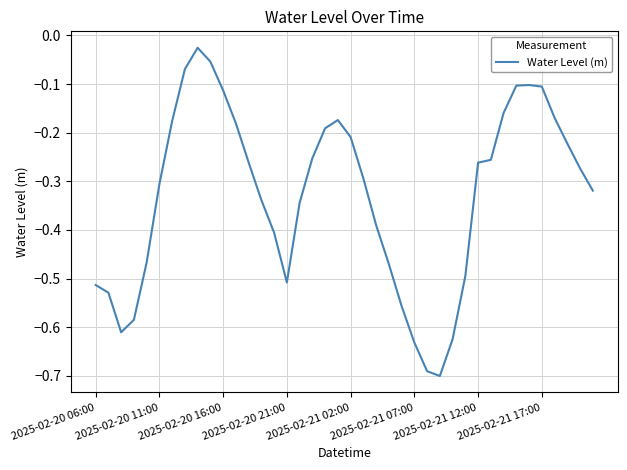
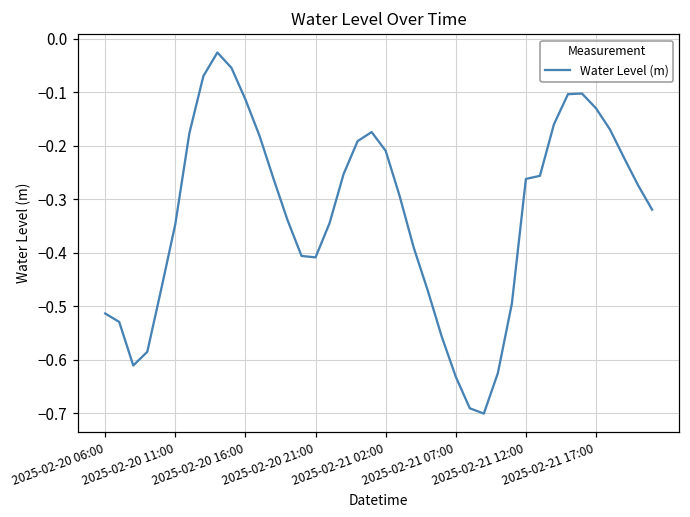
2025-02-20 11:00: -0.31 -> -0.35
2025-02-20 21:00: -0.51 -> -0.41
2025-02-21 17:00: -0.11 -> -0.13
